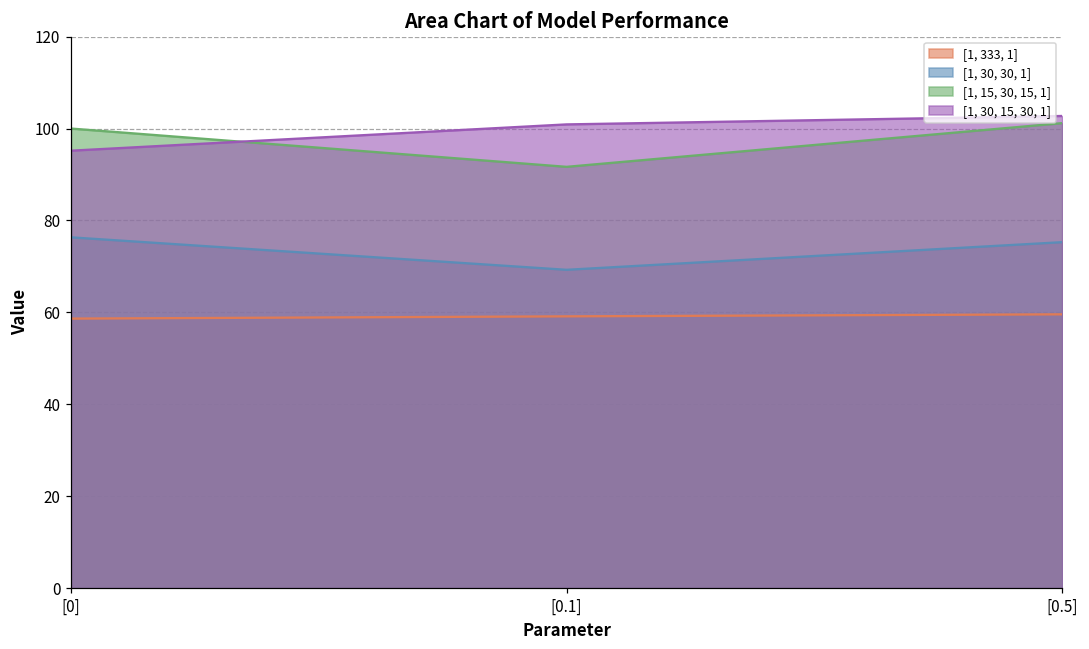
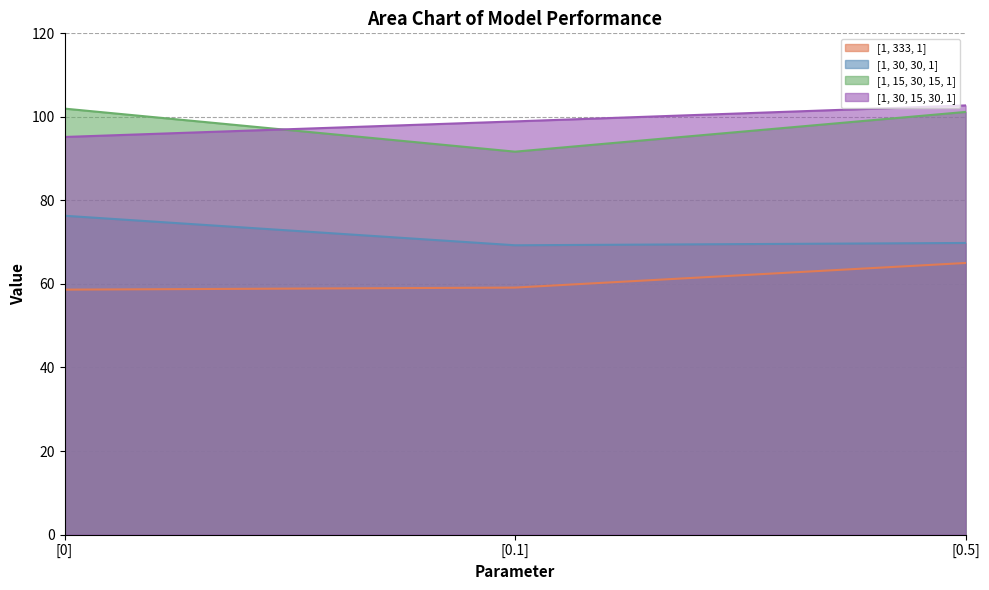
[1, 15, 30, 15, 1], [0]: 100 -> 102
[1, 30, 15, 30, 1], [0.1]: 101 -> 99
[1, 333, 1], [0.5]: 60 -> 65
[1, 30, 30, 1], [0.5]: 75 -> 70
